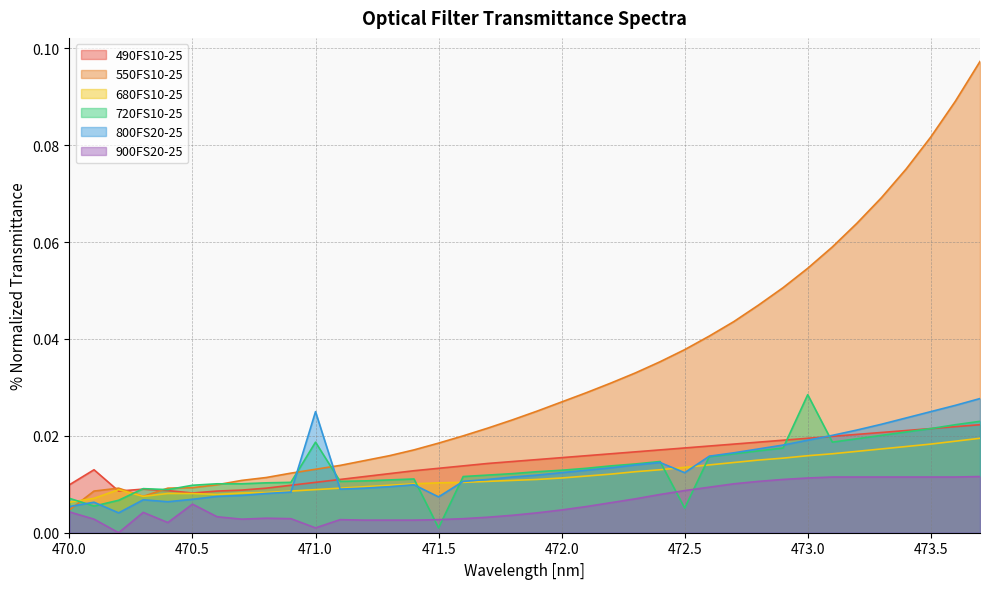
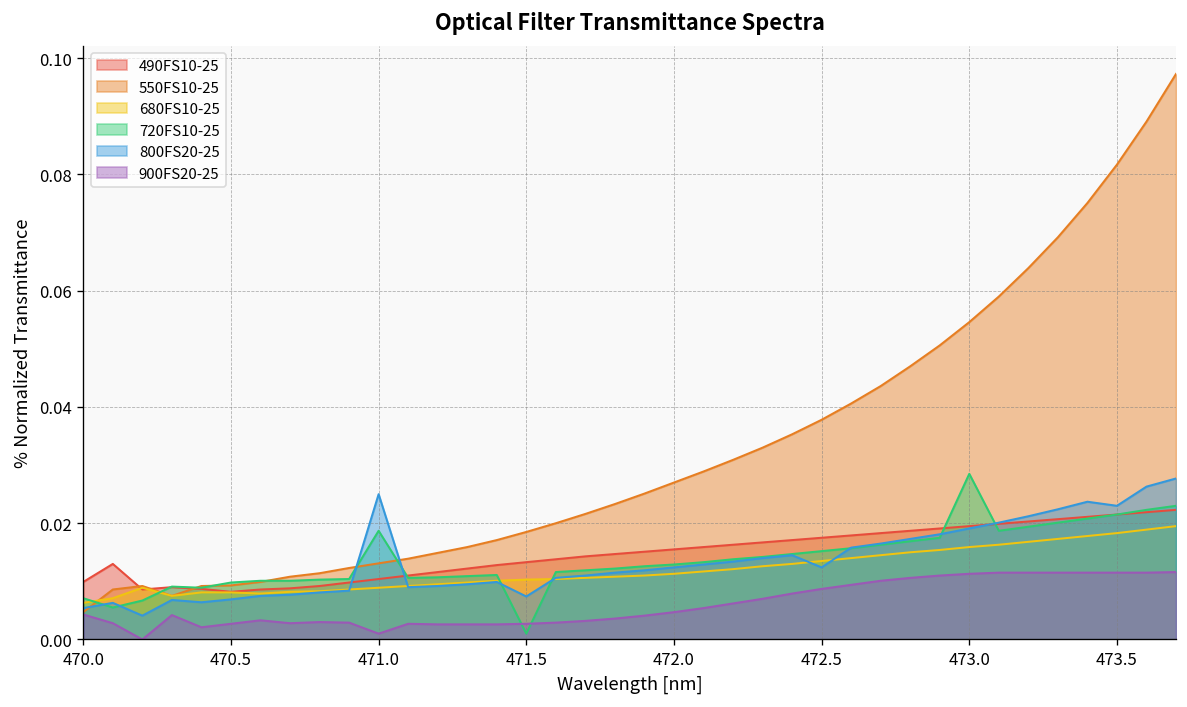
900FS20-25, 470.5: 0.006 -> 0.003
720FS10-25, 472.5: 0.005 -> 0.015
800FS20-25, 473.5: 0.025 -> 0.023
